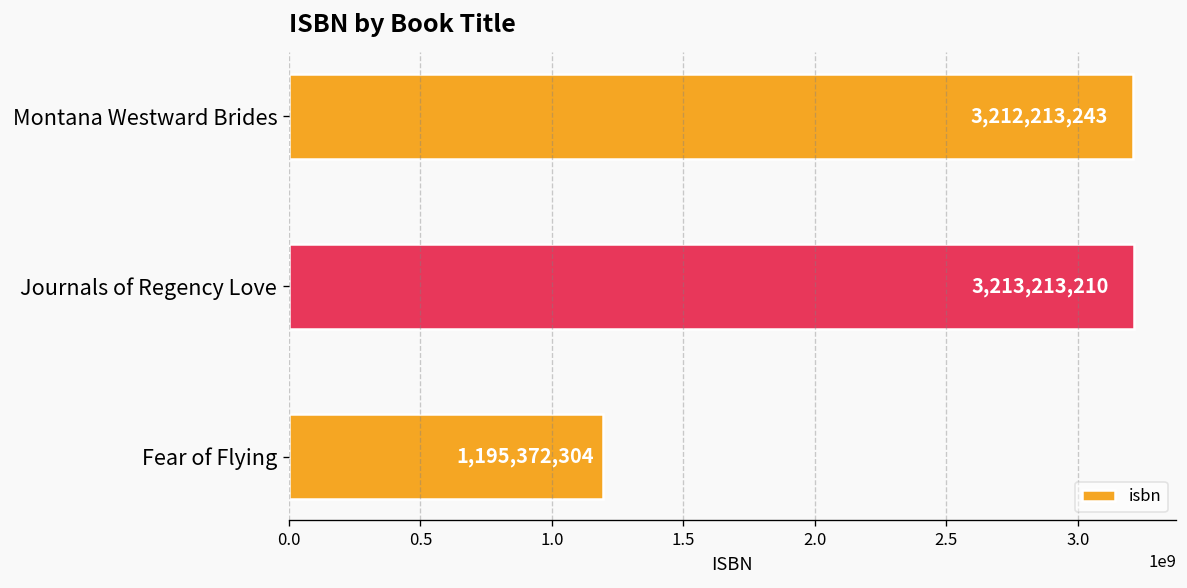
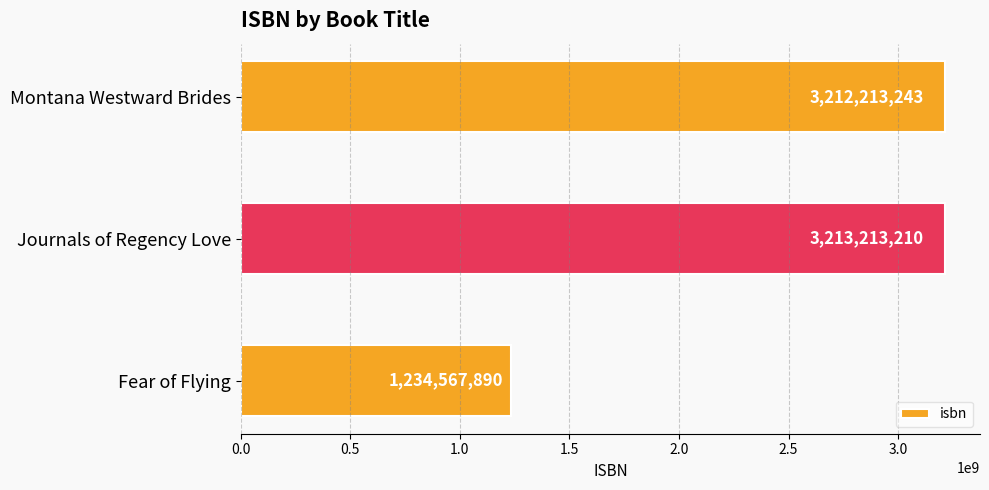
Fear of Flying: 1,195,372,304 -> 1,234,567,890
